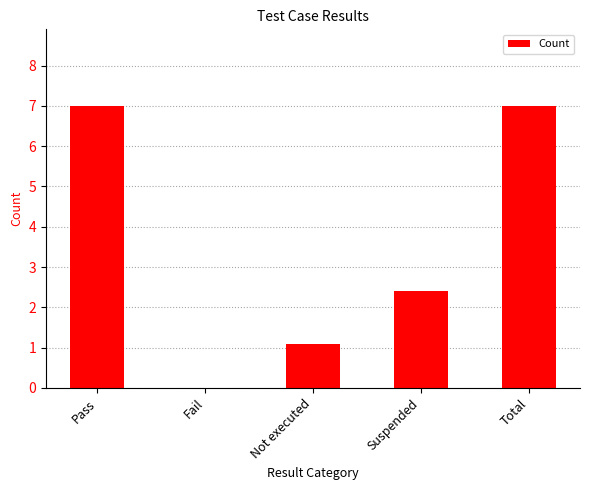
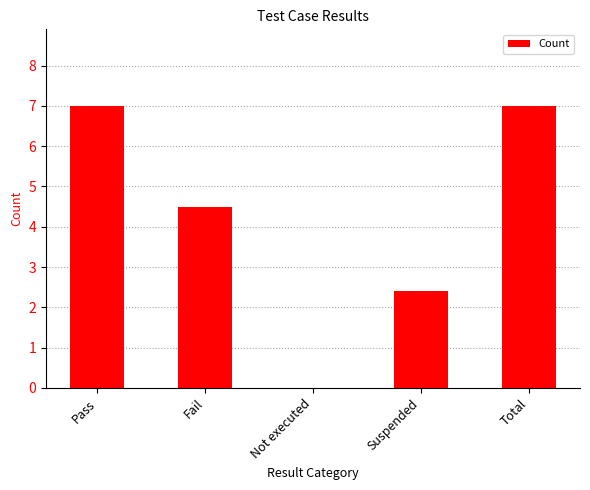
Fail: 0.0 -> 4.5
Not executed: 1.1 -> 0.0
